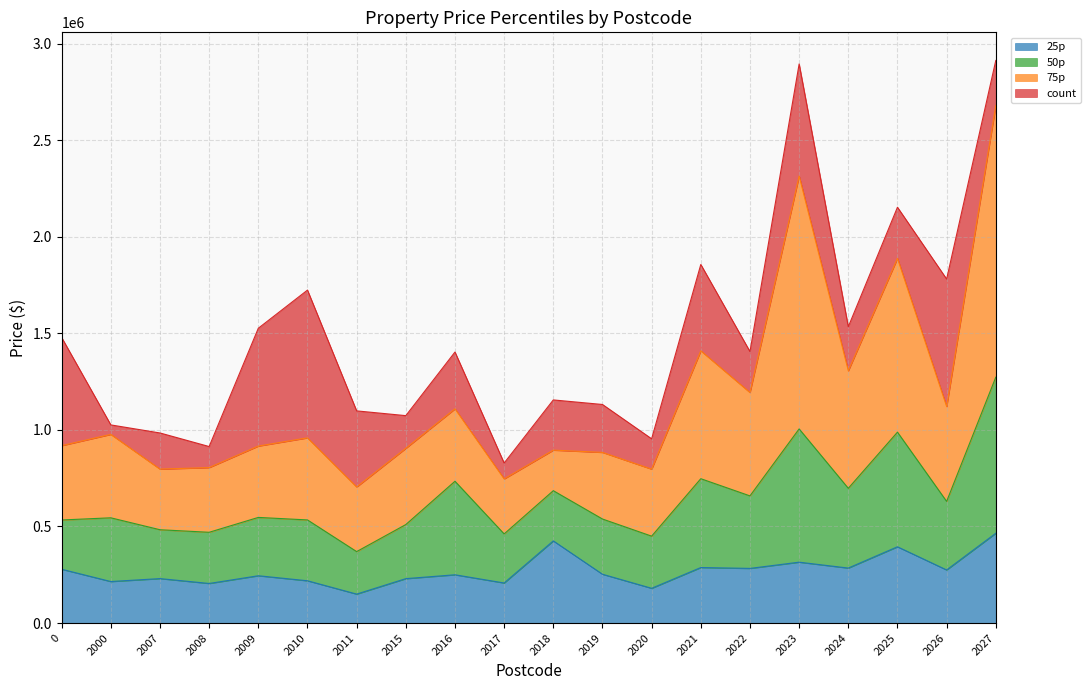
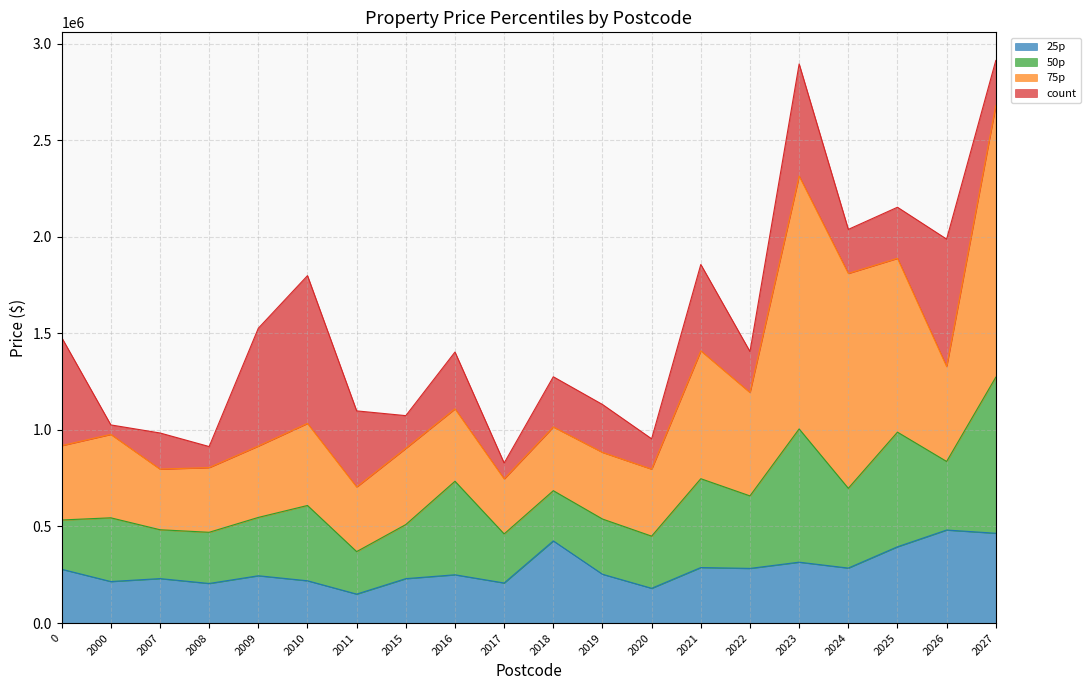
50p, 2010: 320000 -> 390000
75p, 2018: 210000 -> 330000
75p, 2024: 610000 -> 1110000
25p, 2026: 280000 -> 480000
